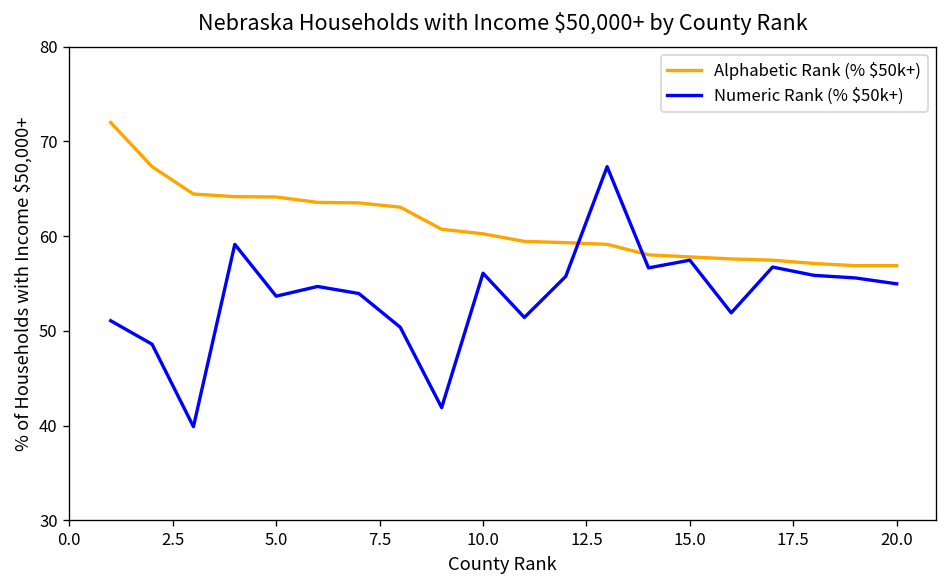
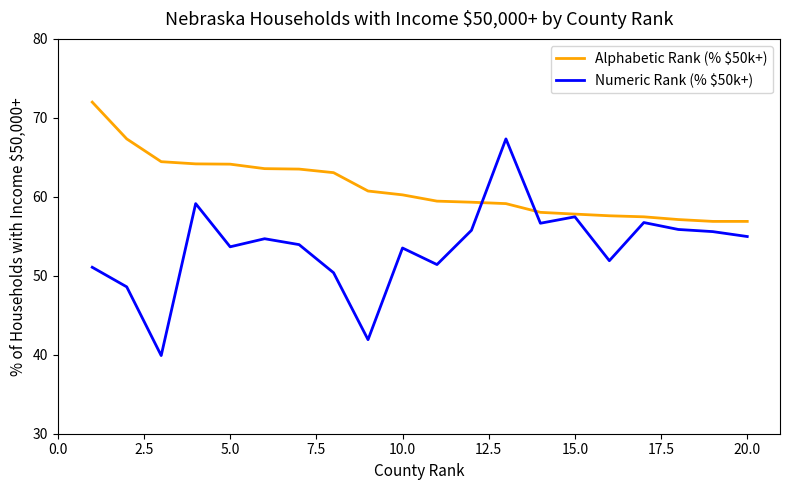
Numeric Rank (% $50k+), 10.0: 56 -> 54
